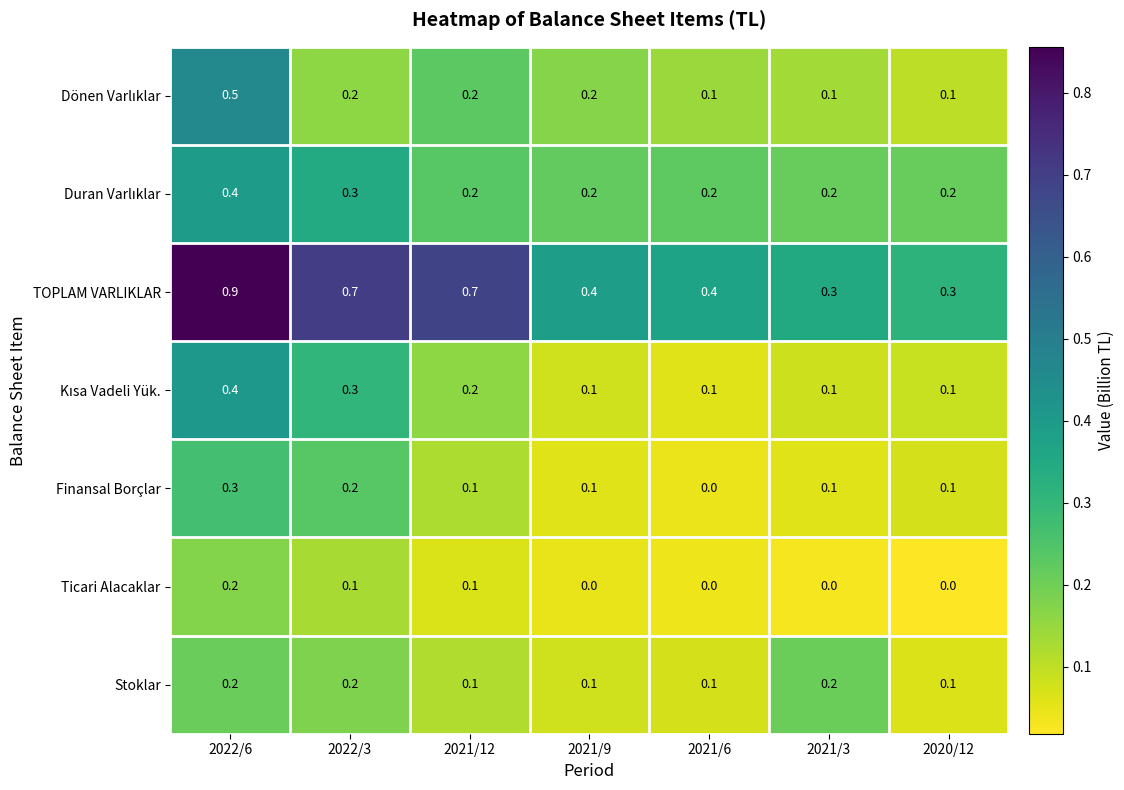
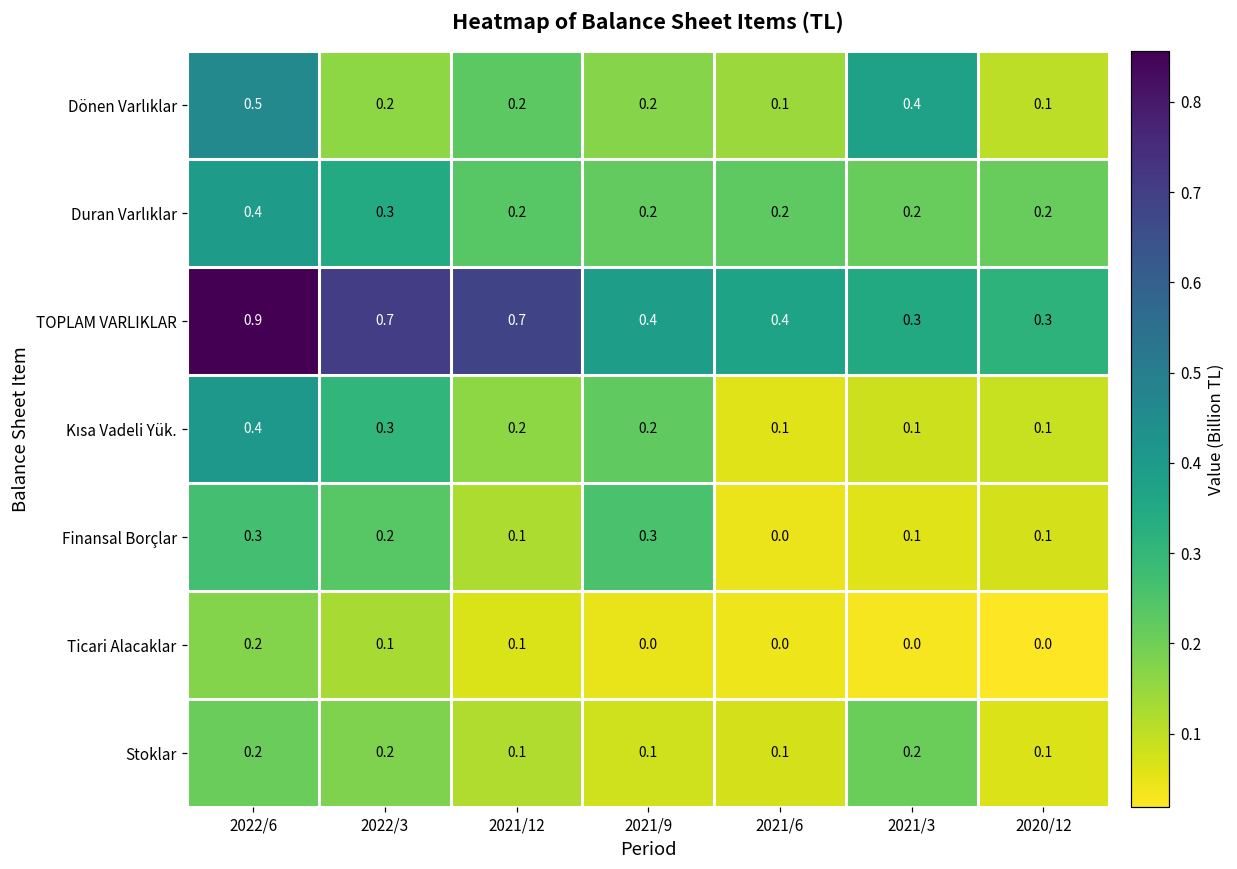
Dönen Varlıklar, 2021/3: 0.1 -> 0.4
Kısa Vadeli Yük., 2021/9: 0.1 -> 0.2
Finansal Borçlar, 2021/9: 0.1 -> 0.3
